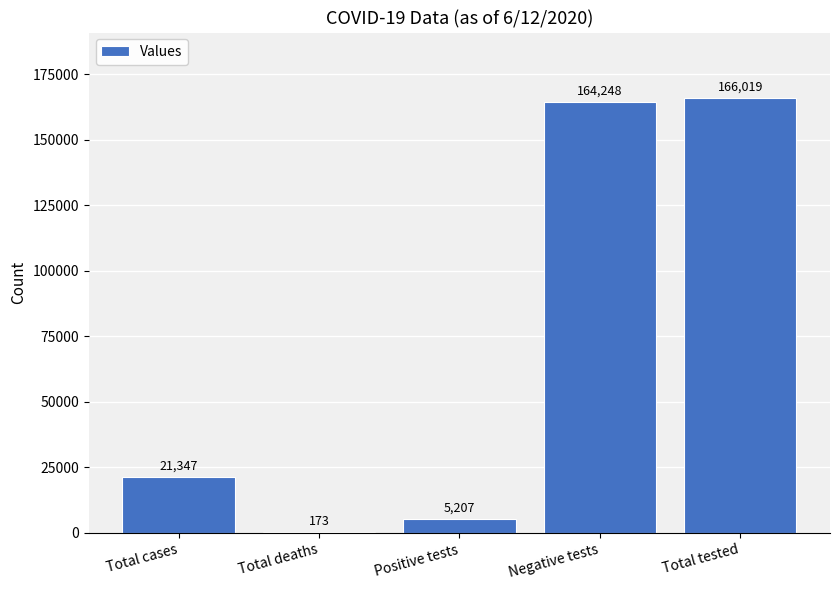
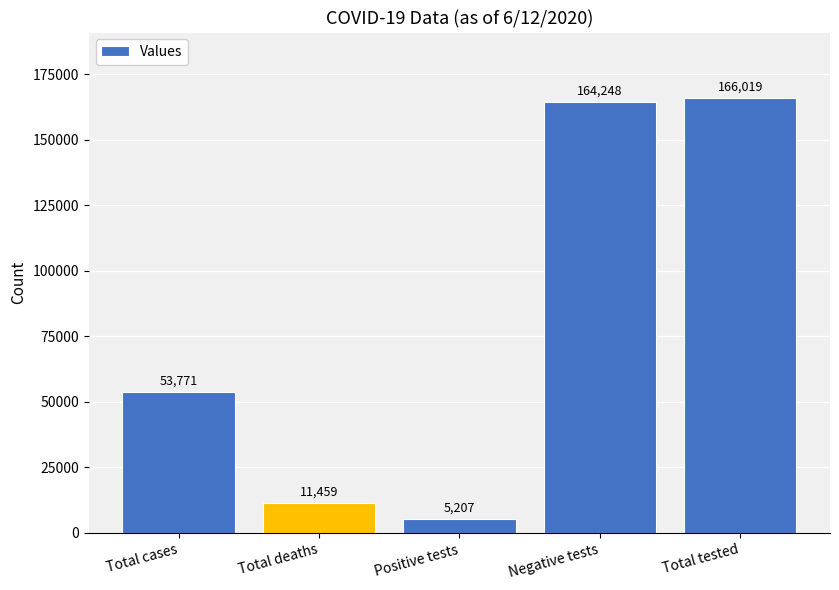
Total cases: 21,347 -> 53,771
Total deaths: 173 -> 11,459
